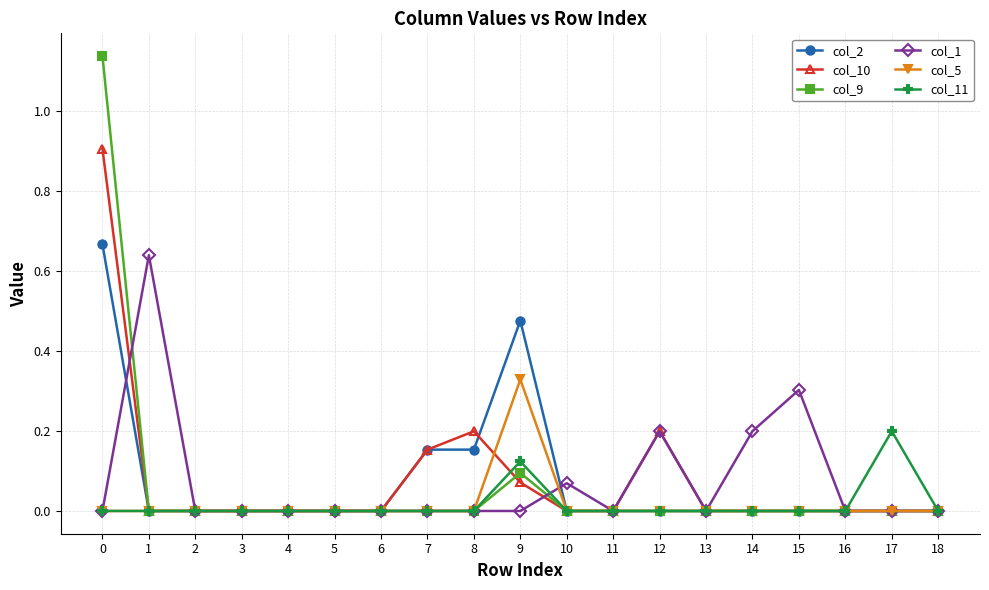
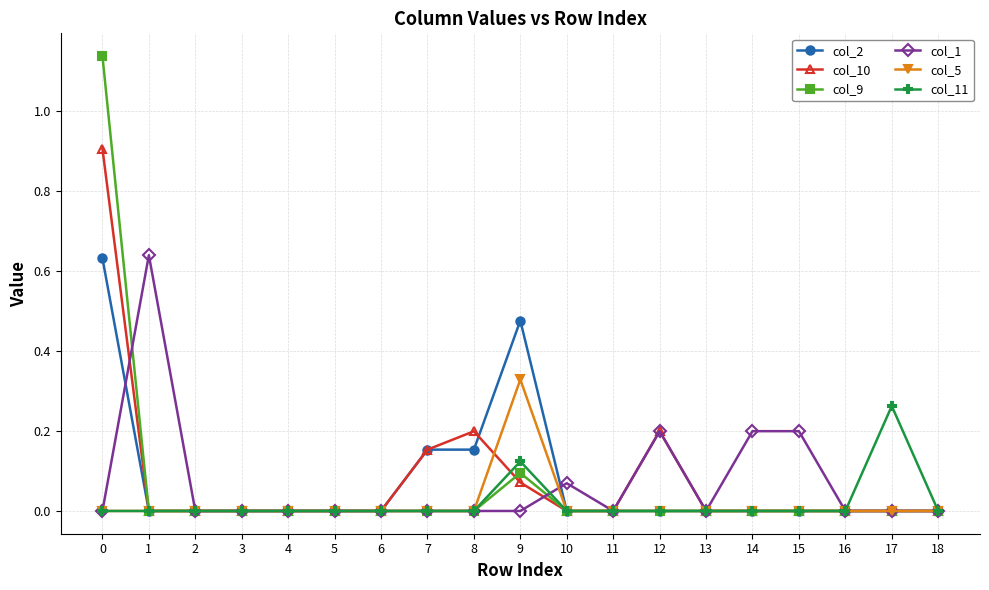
col_2, 0: 0.67 -> 0.63
col_1, 15: 0.30 -> 0.20
col_11, 17: 0.20 -> 0.26
